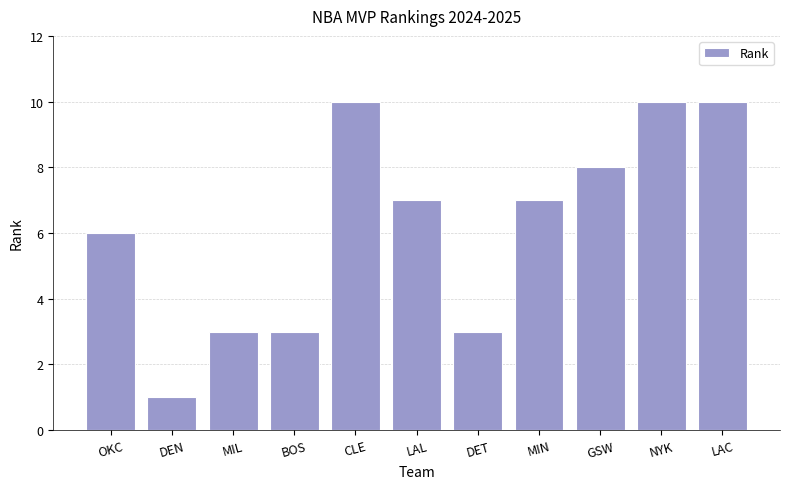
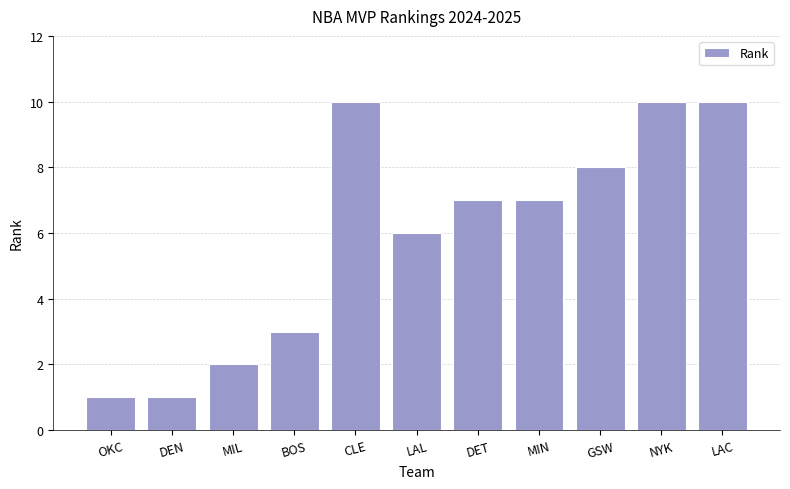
OKC: 6 -> 1
MIL: 3 -> 2
LAL: 7 -> 6
DET: 3 -> 7
